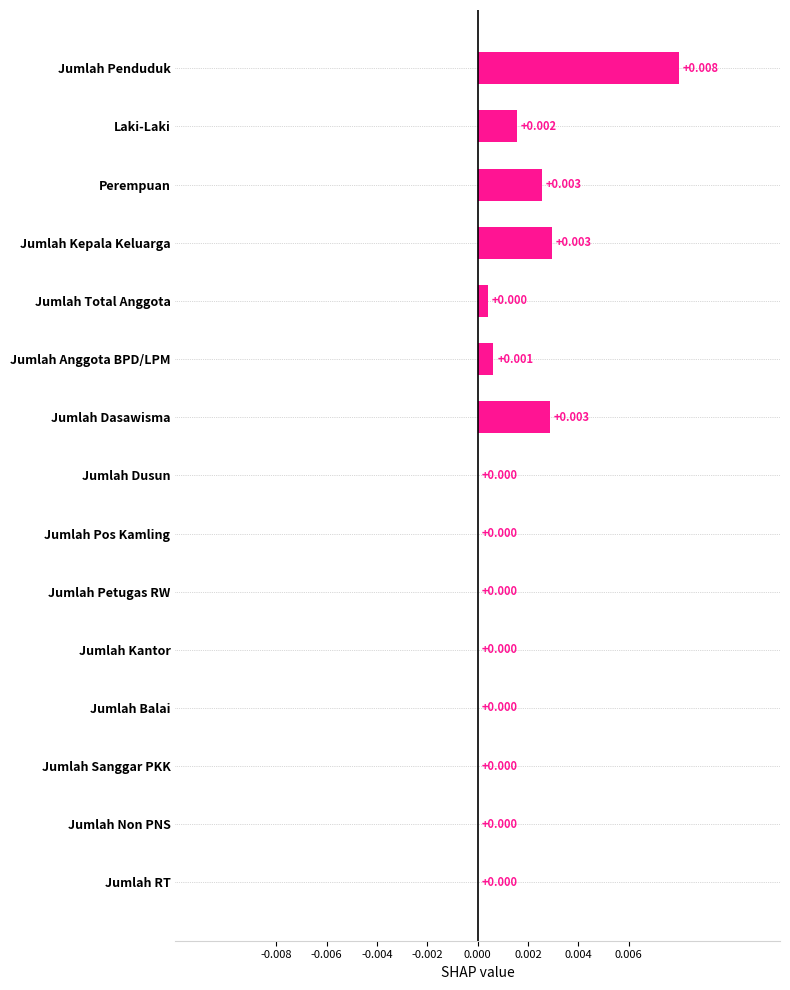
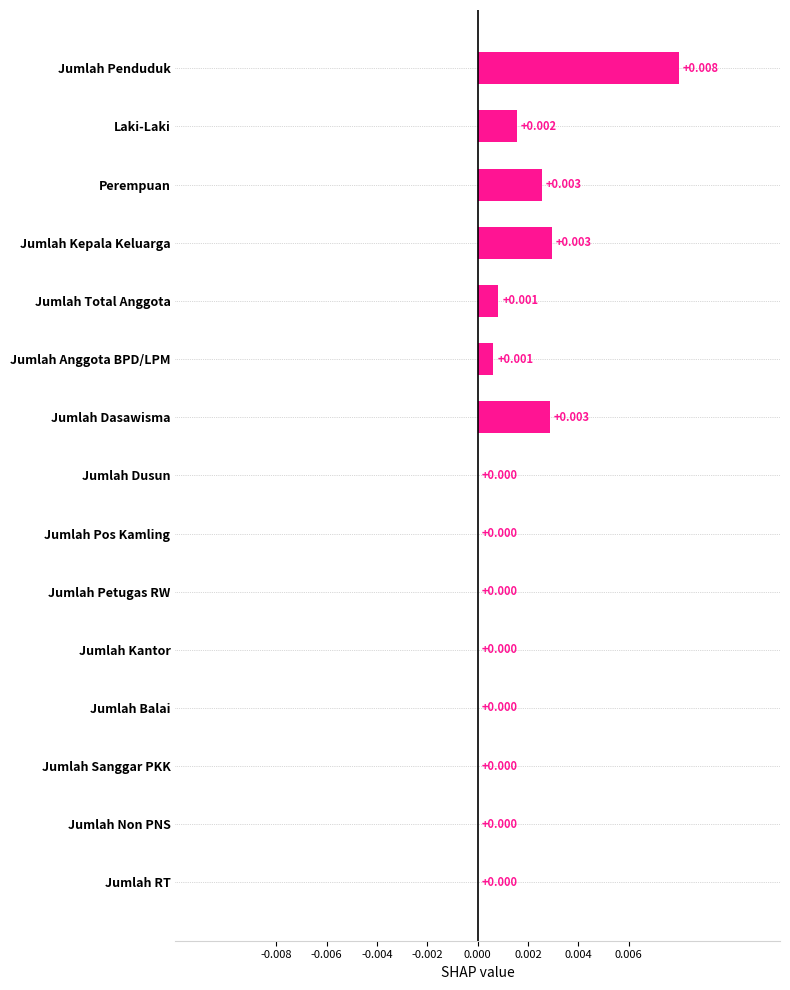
Jumlah Total Anggota: +0.000 -> +0.001
